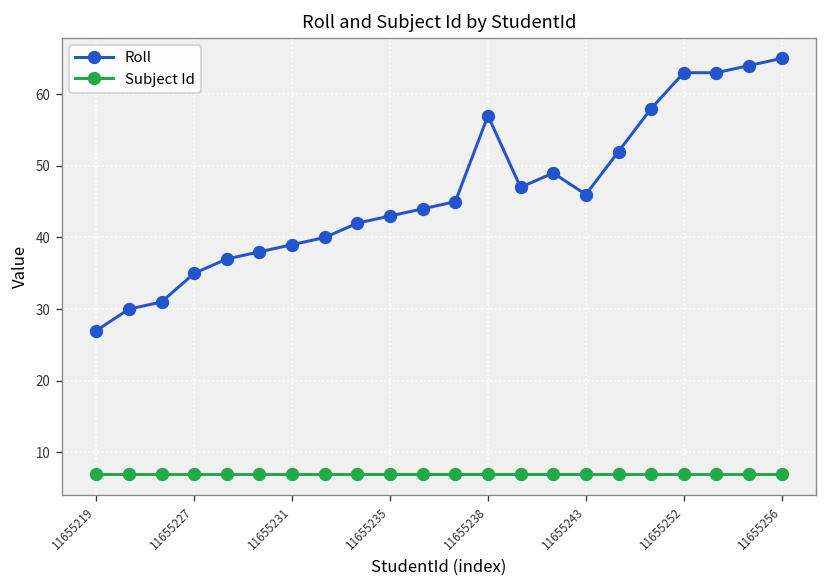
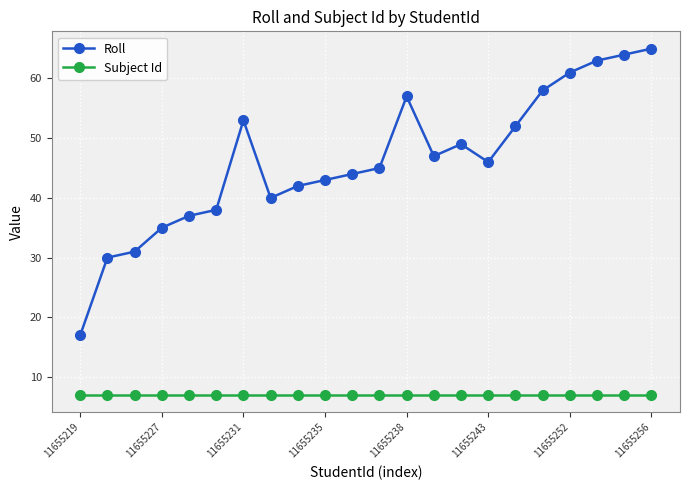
Roll, 11655219: 27 -> 17
Roll, 11655231: 39 -> 53
Roll, 11655252: 63 -> 61
